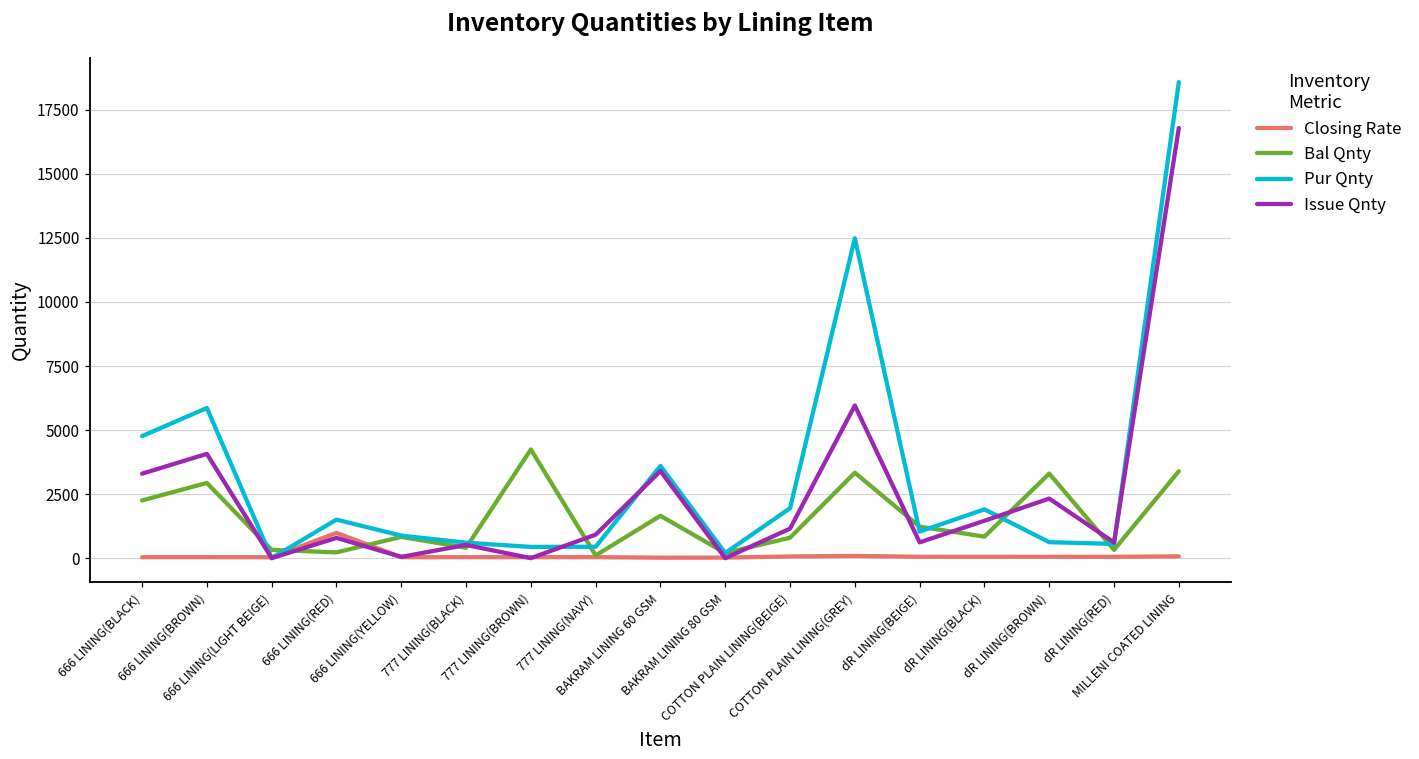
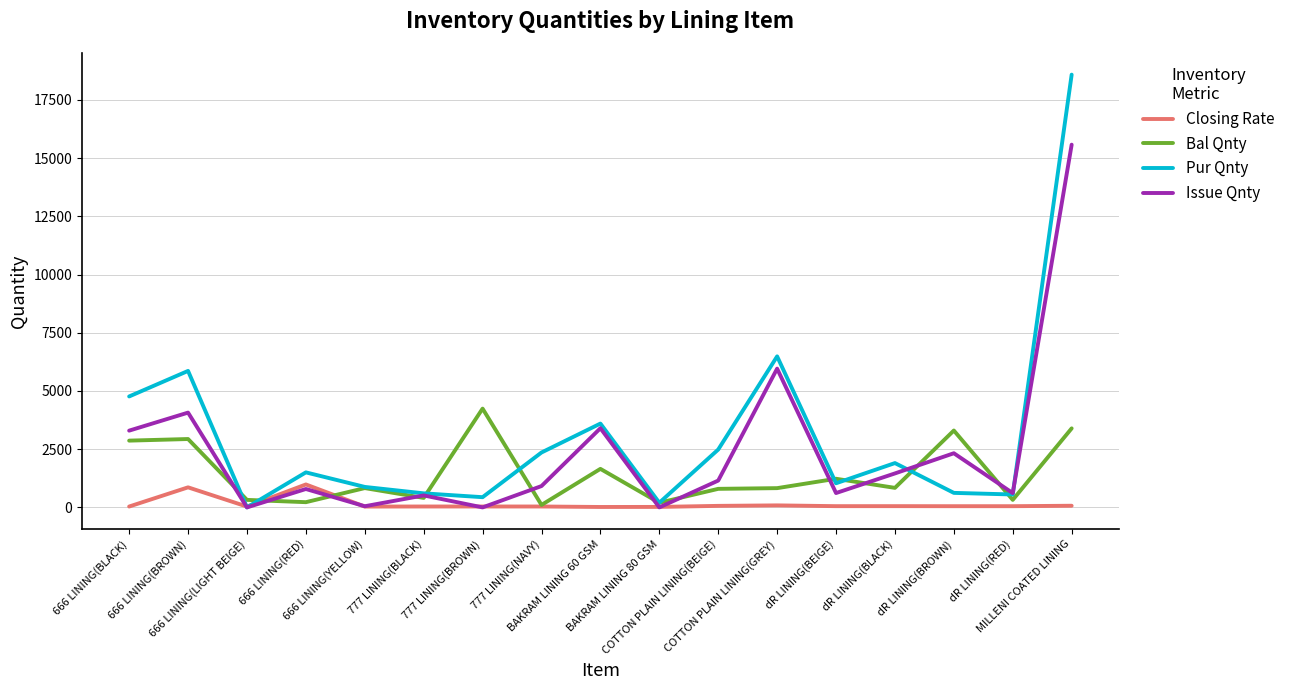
Bal Qnty, 666 LINING(BLACK): 2300 -> 2900
Closing Rate, 666 LINING(BROWN): 0 -> 900
Pur Qnty, 777 LINING(NAVY): 400 -> 2400
Pur Qnty, COTTON PLAIN LINING(BEIGE): 1900 -> 2500
Bal Qnty, COTTON PLAIN LINING(GREY): 3300 -> 800
Pur Qnty, COTTON PLAIN LINING(GREY): 12500 -> 6500
Issue Qnty, MILLENI COATED LINING: 16800 -> 15600
